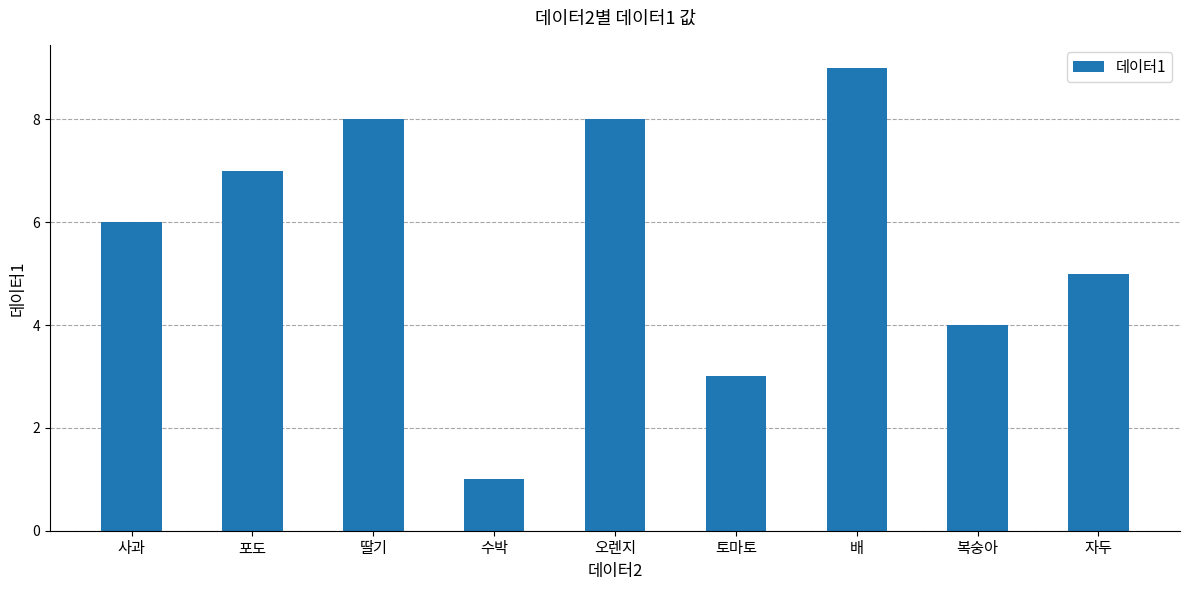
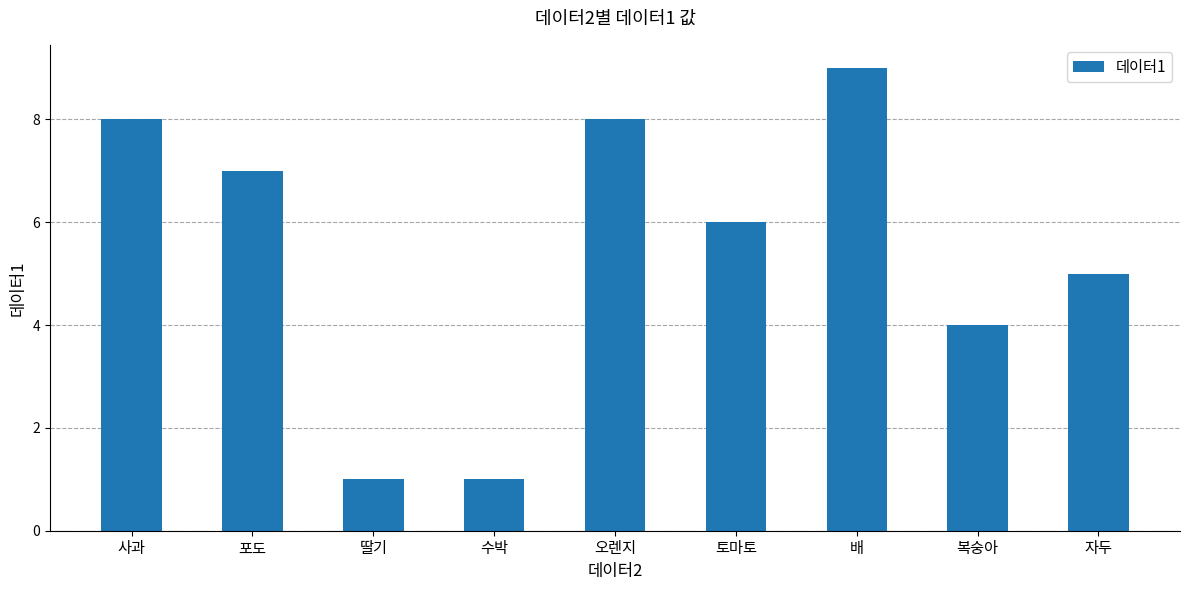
사과: 6 -> 8
딸기: 8 -> 1
토마토: 3 -> 6
